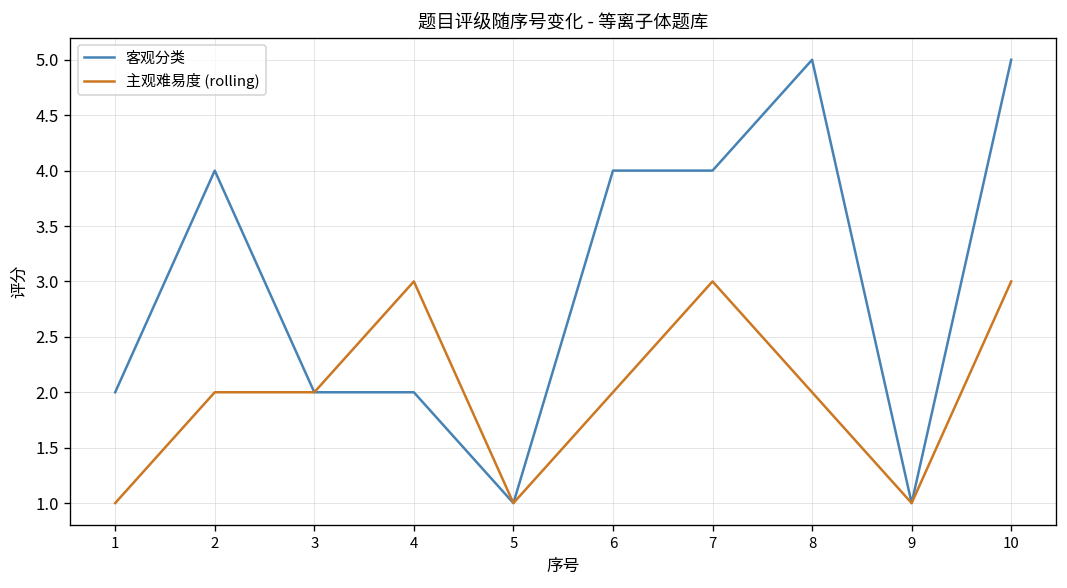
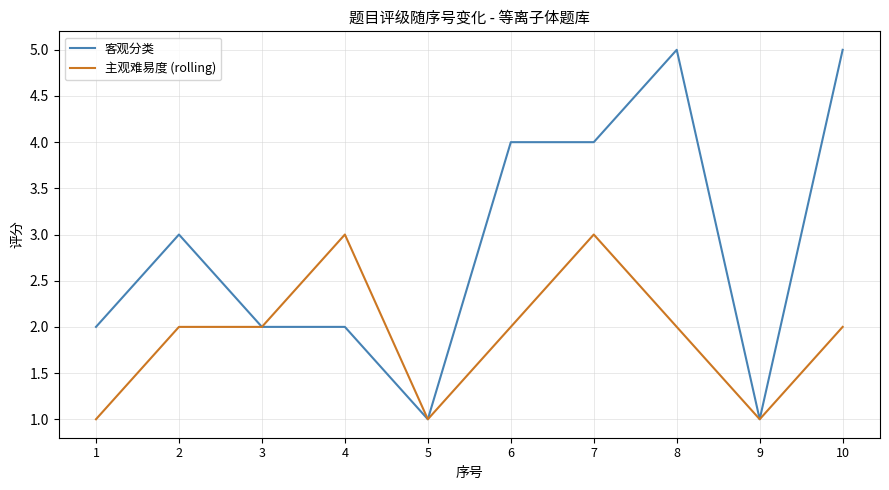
客观分类, 2: 4 -> 3
主观难易度 (rolling), 10: 3 -> 2
